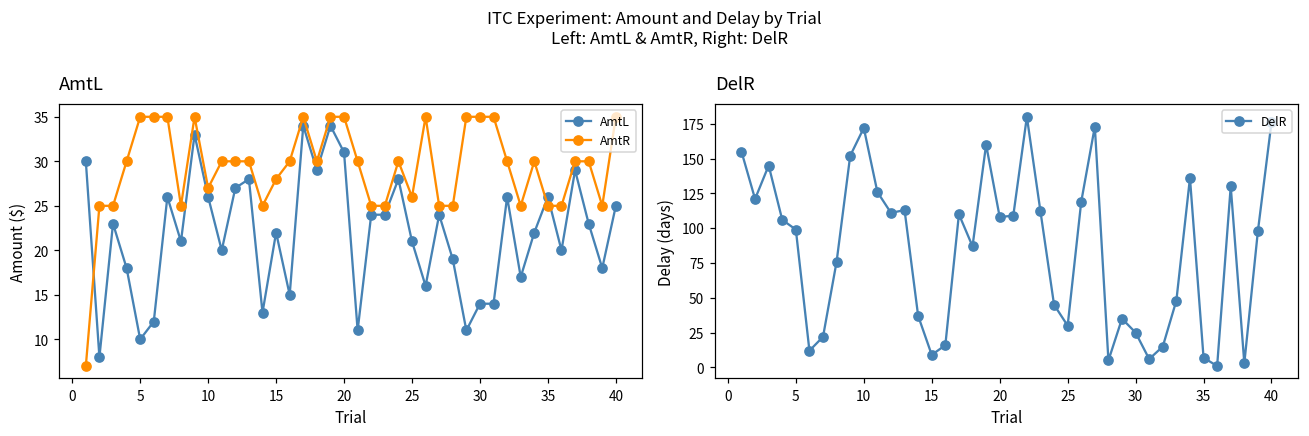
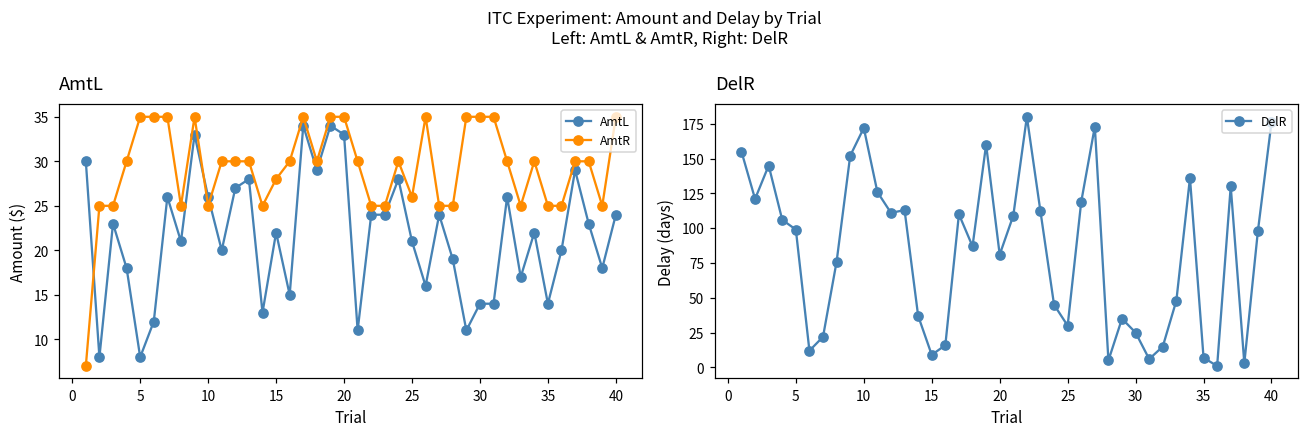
AmtL, AmtL, 5: 10 -> 8
AmtL, AmtR, 10: 27 -> 25
AmtL, AmtL, 20: 31 -> 33
AmtL, AmtL, 35: 26 -> 14
AmtL, AmtL, 40: 25 -> 24
DelR, 20: 108 -> 81
